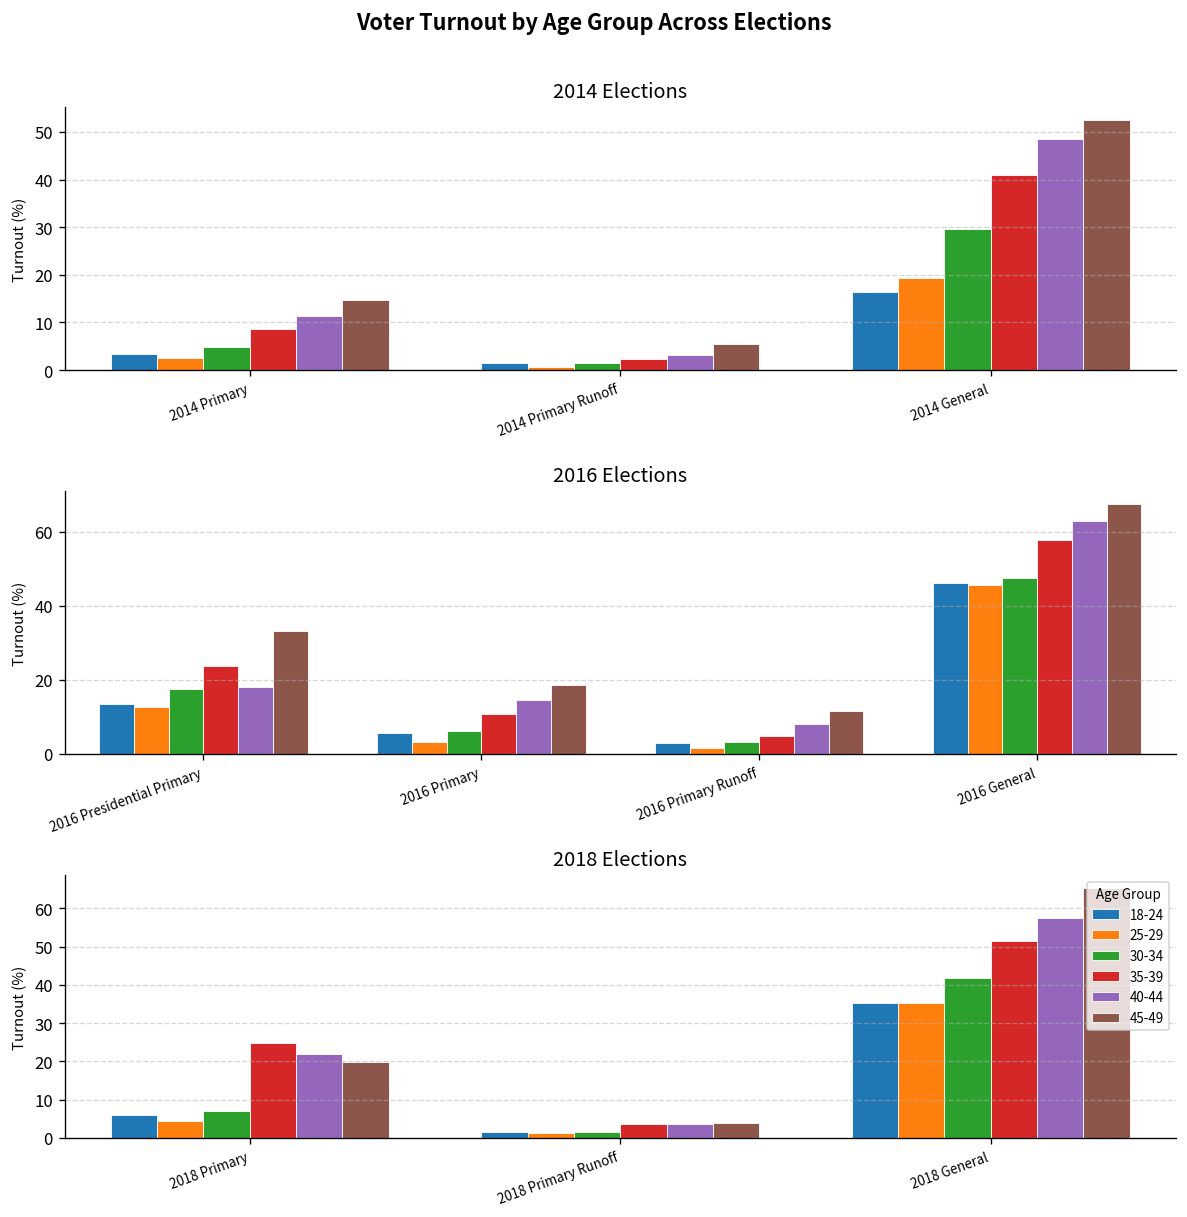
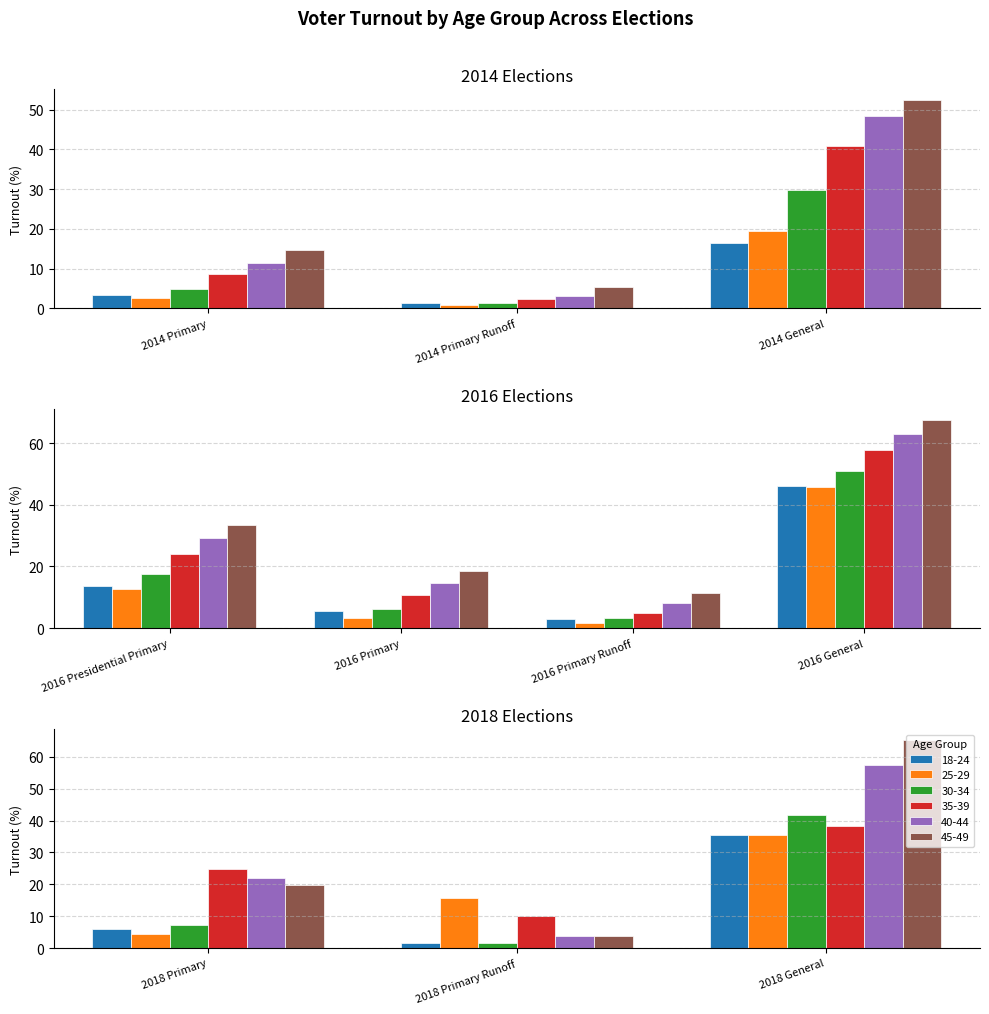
2016 Elections, 40-44, 2016 Presidential Primary: 18 -> 29
2016 Elections, 30-34, 2016 General: 48 -> 51
2018 Elections, 25-29, 2018 Primary Runoff: 1 -> 16
2018 Elections, 35-39, 2018 Primary Runoff: 4 -> 10
2018 Elections, 35-39, 2018 General: 51 -> 38
